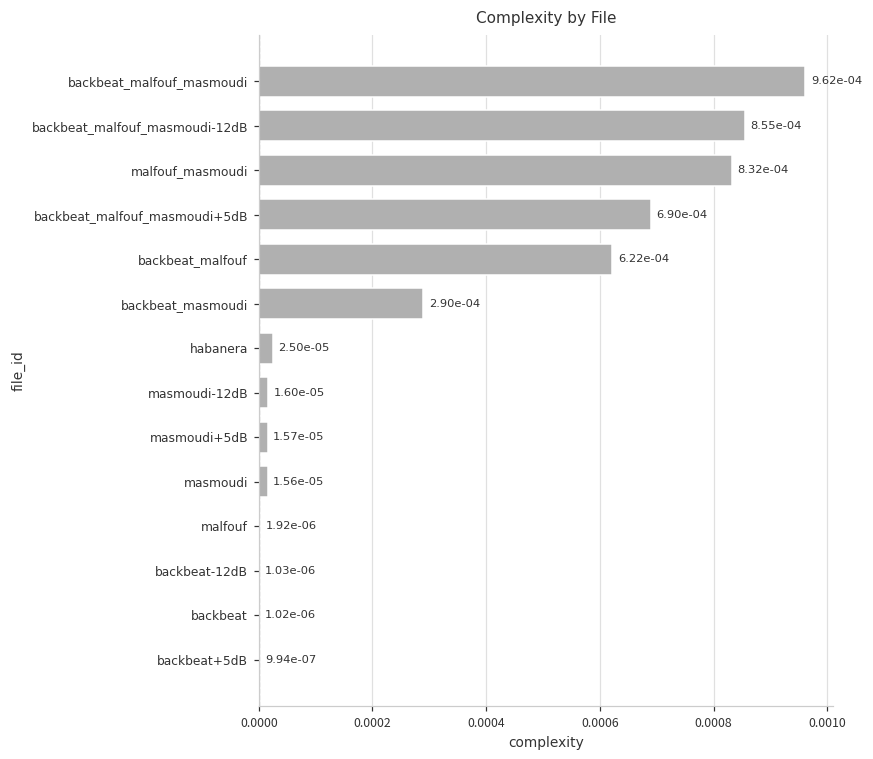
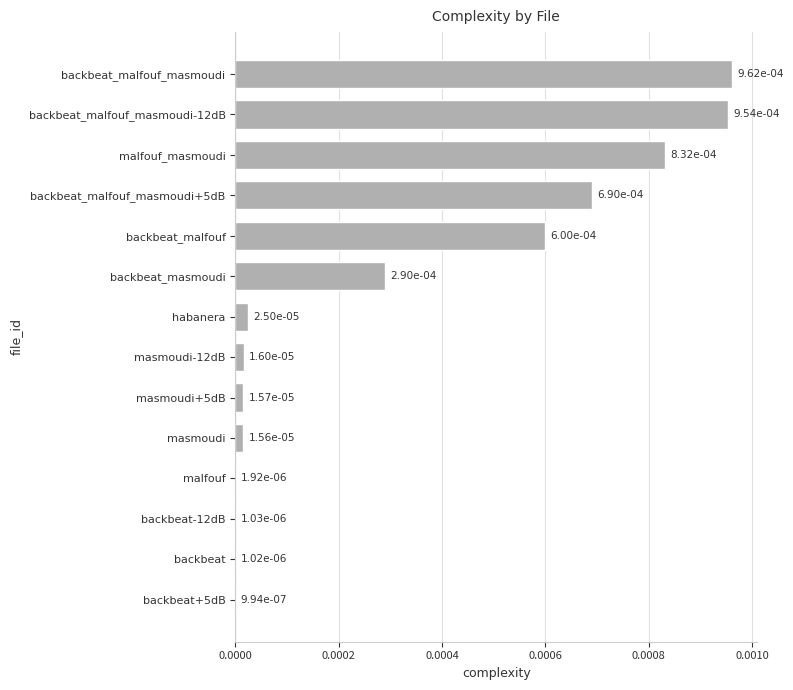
backbeat_malfouf_masmoudi-12dB: 8.55e-04 -> 9.54e-04
backbeat_malfouf: 6.22e-04 -> 6.00e-04
